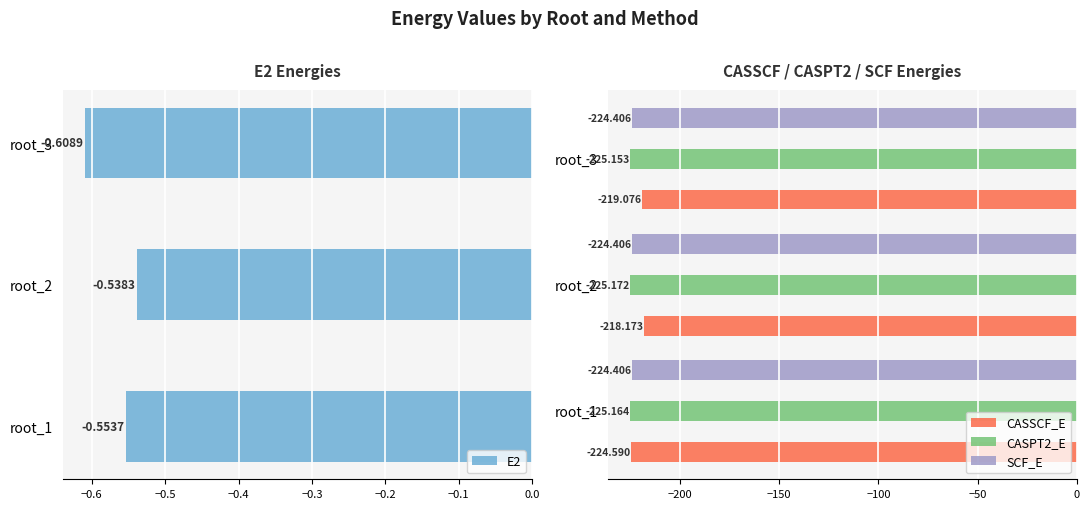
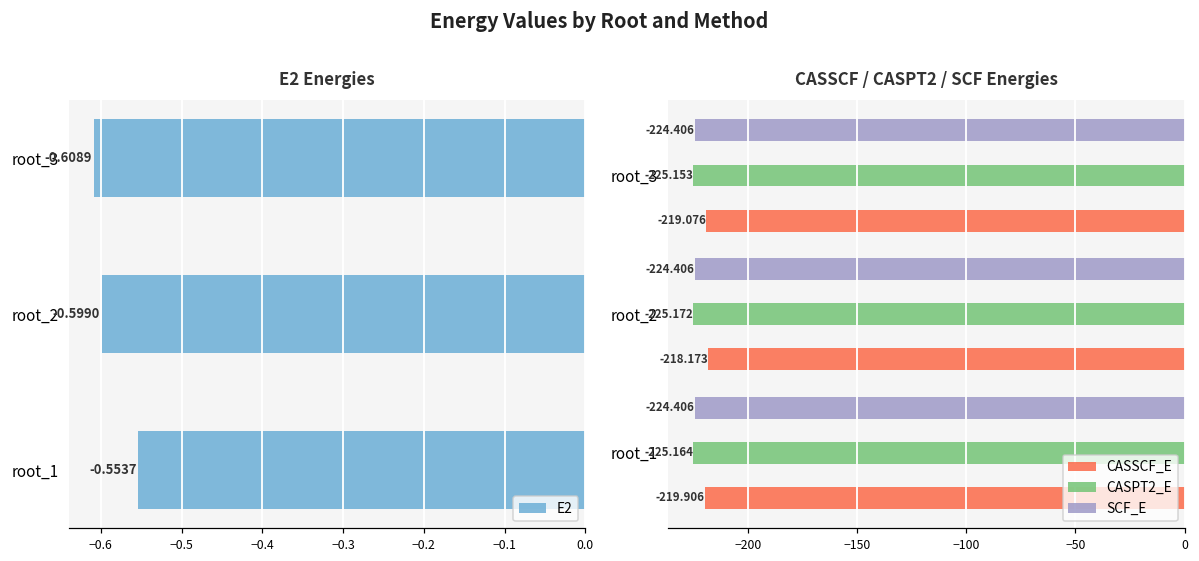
E2 Energies, root_2: -0.5383 -> -0.5990
CASSCF / CASPT2 / SCF Energies, CASSCF_E, root_1: -224.590 -> -219.906
